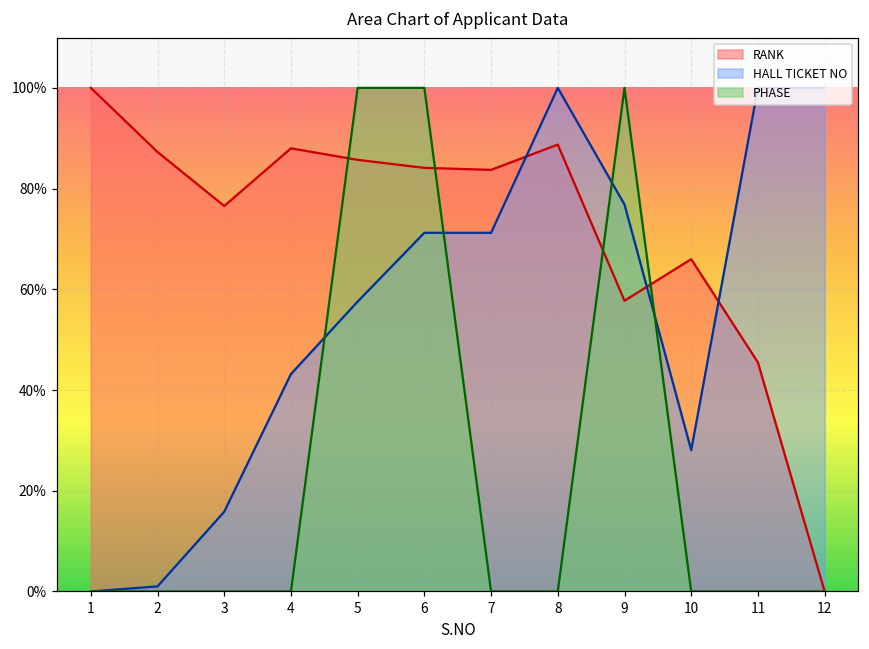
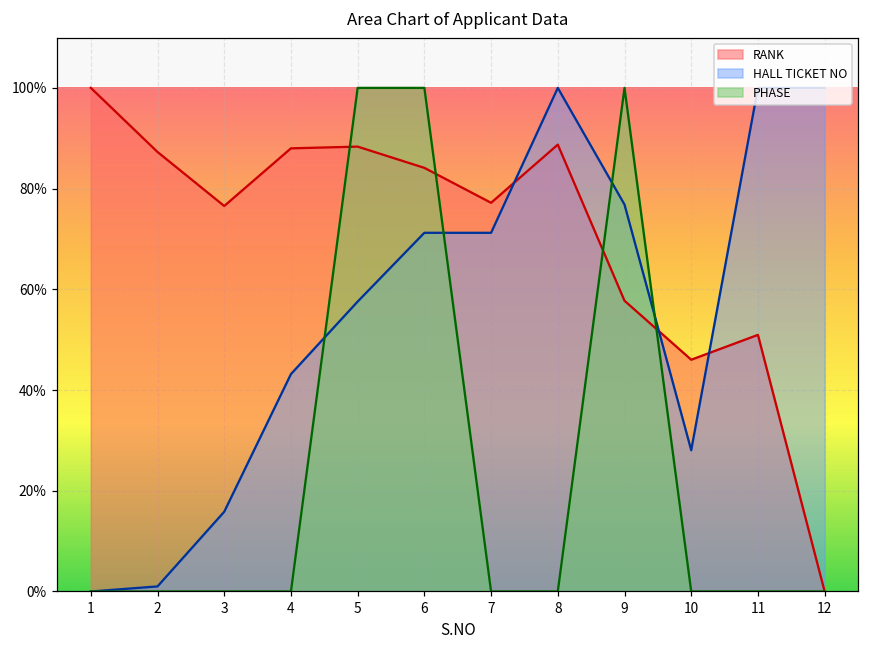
RANK, 5: 86% -> 88%
RANK, 7: 84% -> 77%
RANK, 10: 66% -> 46%
RANK, 11: 45% -> 51%
